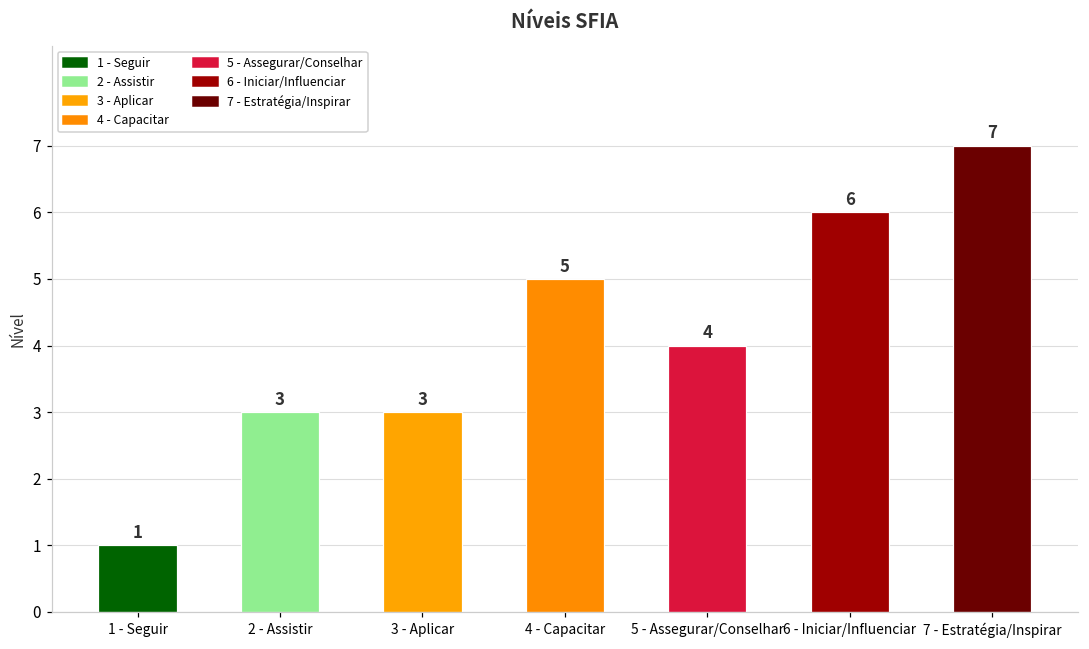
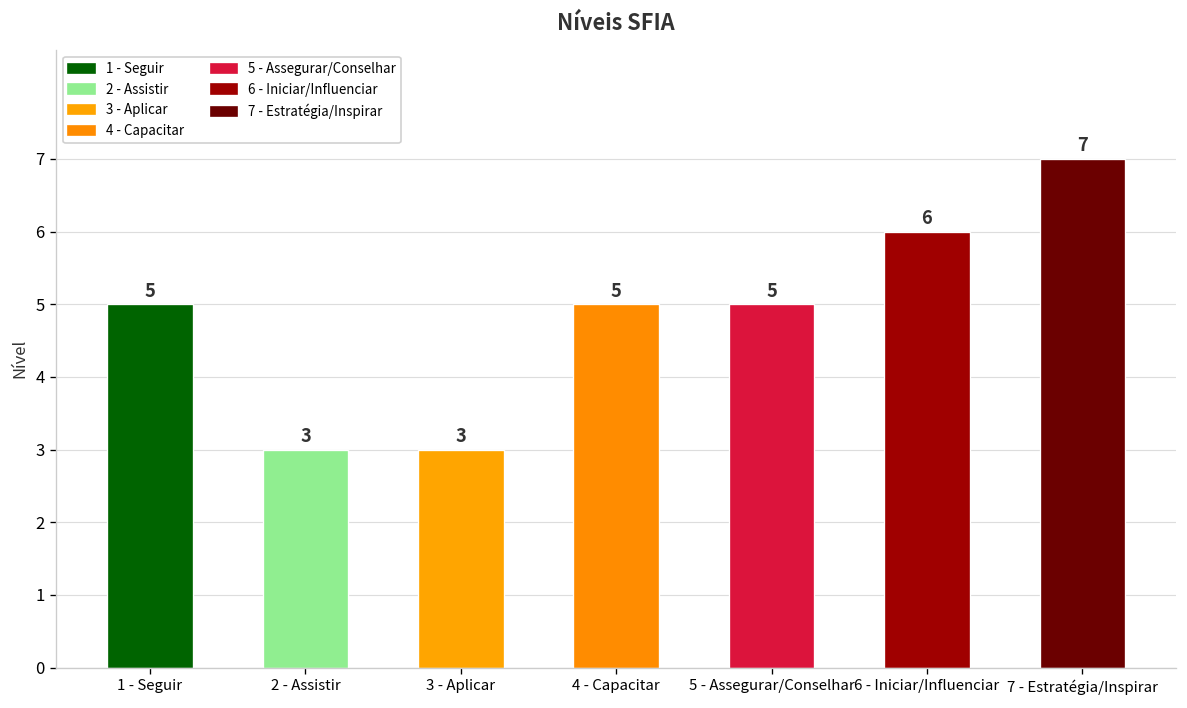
1 - Seguir: 1 -> 5
5 - Assegurar/Conselhar: 4 -> 5
